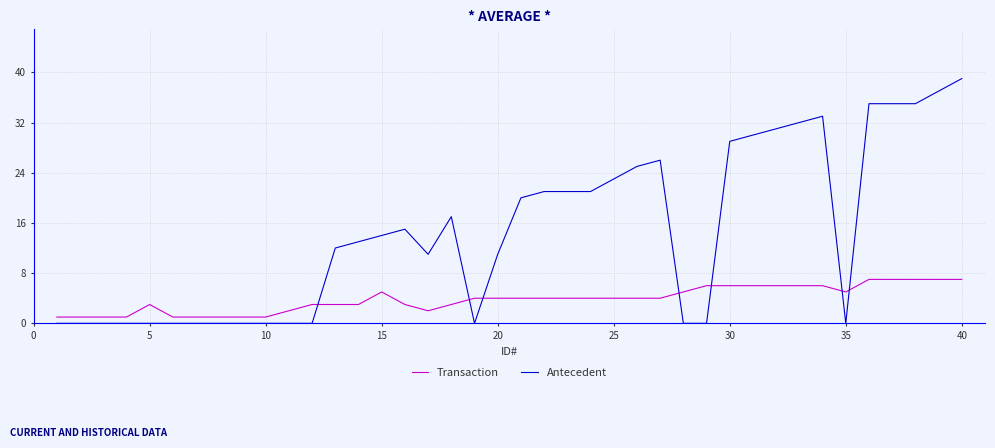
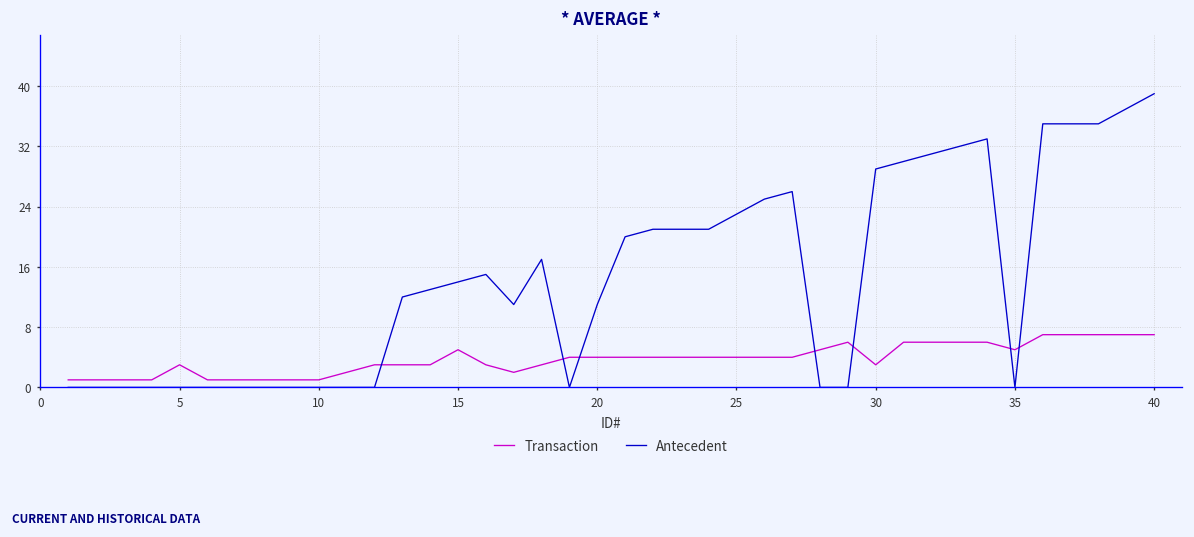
Transaction, 30: 6 -> 3
